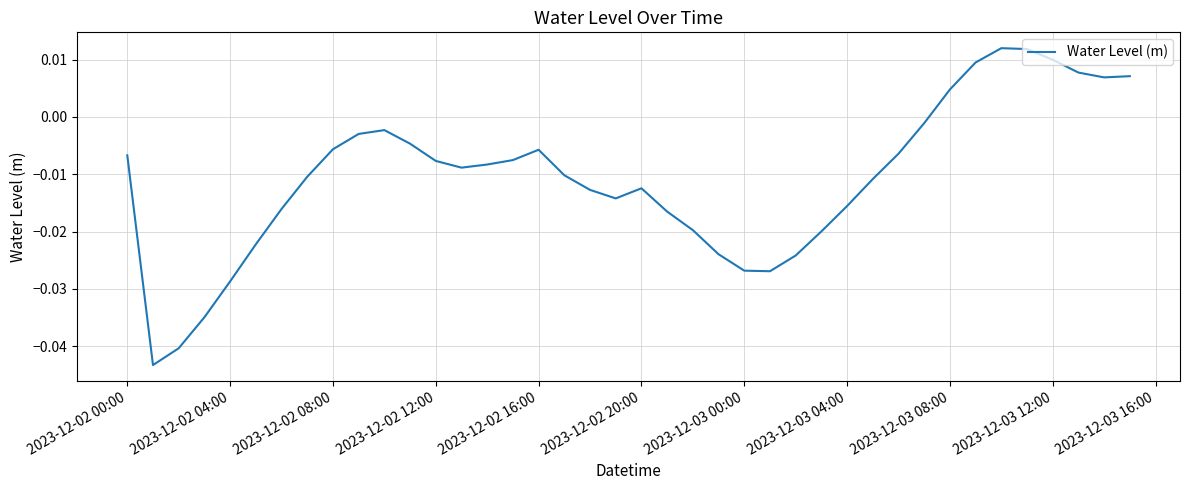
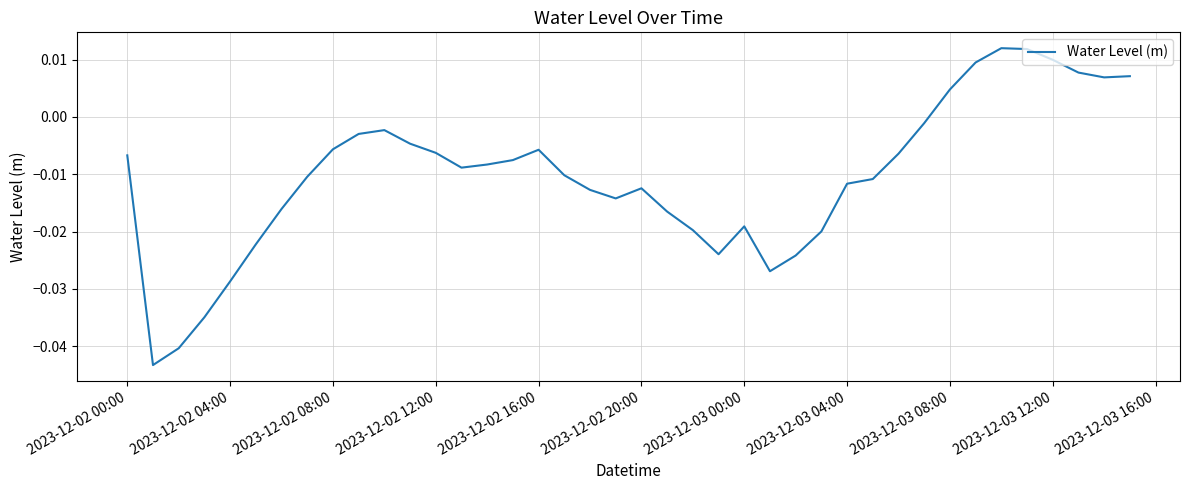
2023-12-02 12:00: -0.008 -> -0.006
2023-12-03 00:00: -0.027 -> -0.019
2023-12-03 04:00: -0.016 -> -0.012
